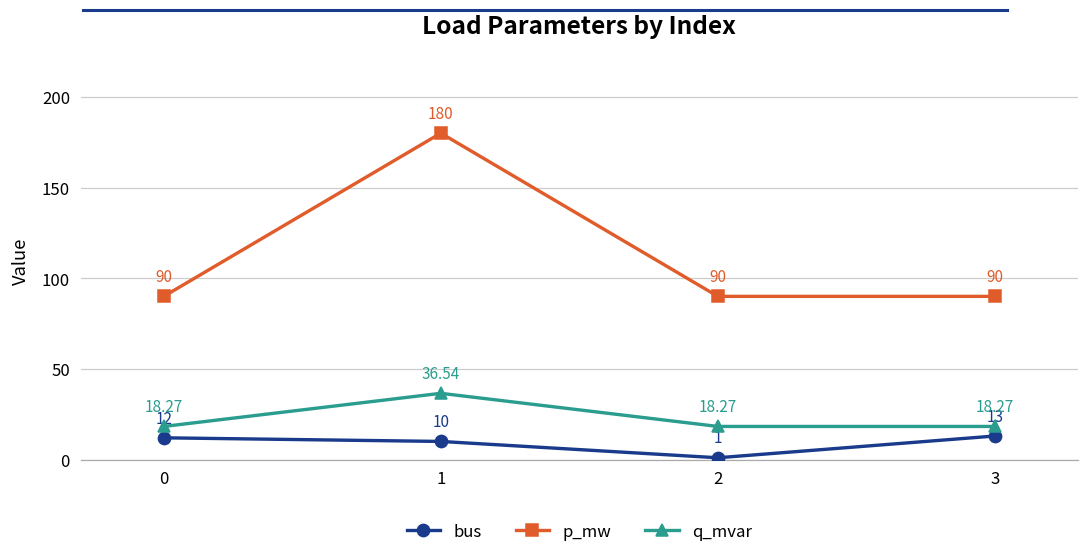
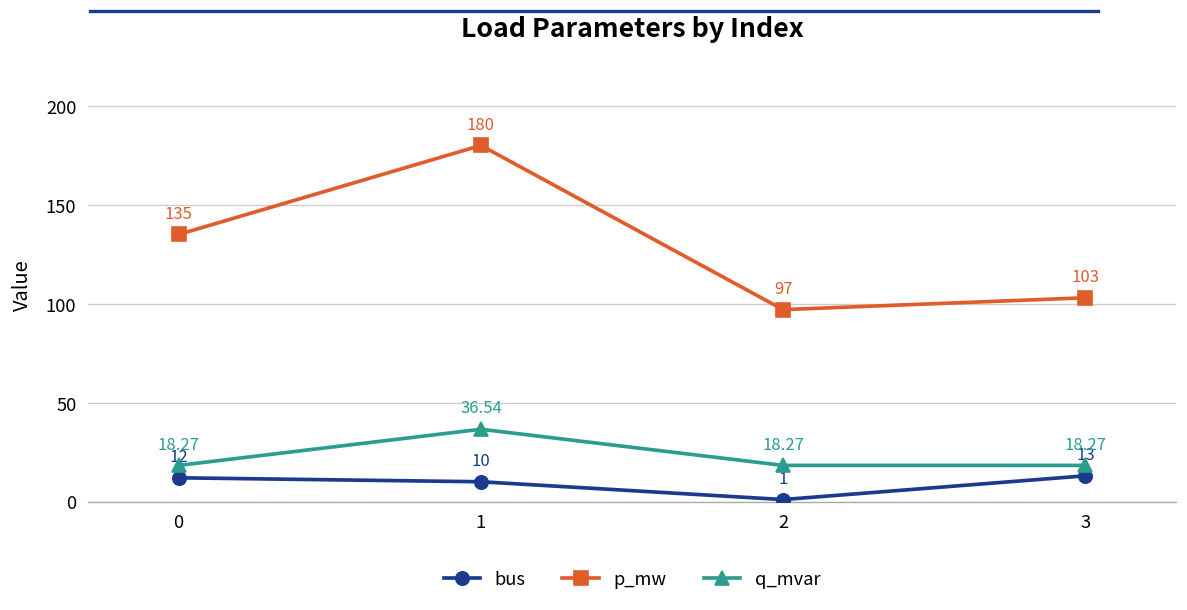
p_mw, 0: 90 -> 135
p_mw, 2: 90 -> 97
p_mw, 3: 90 -> 103
